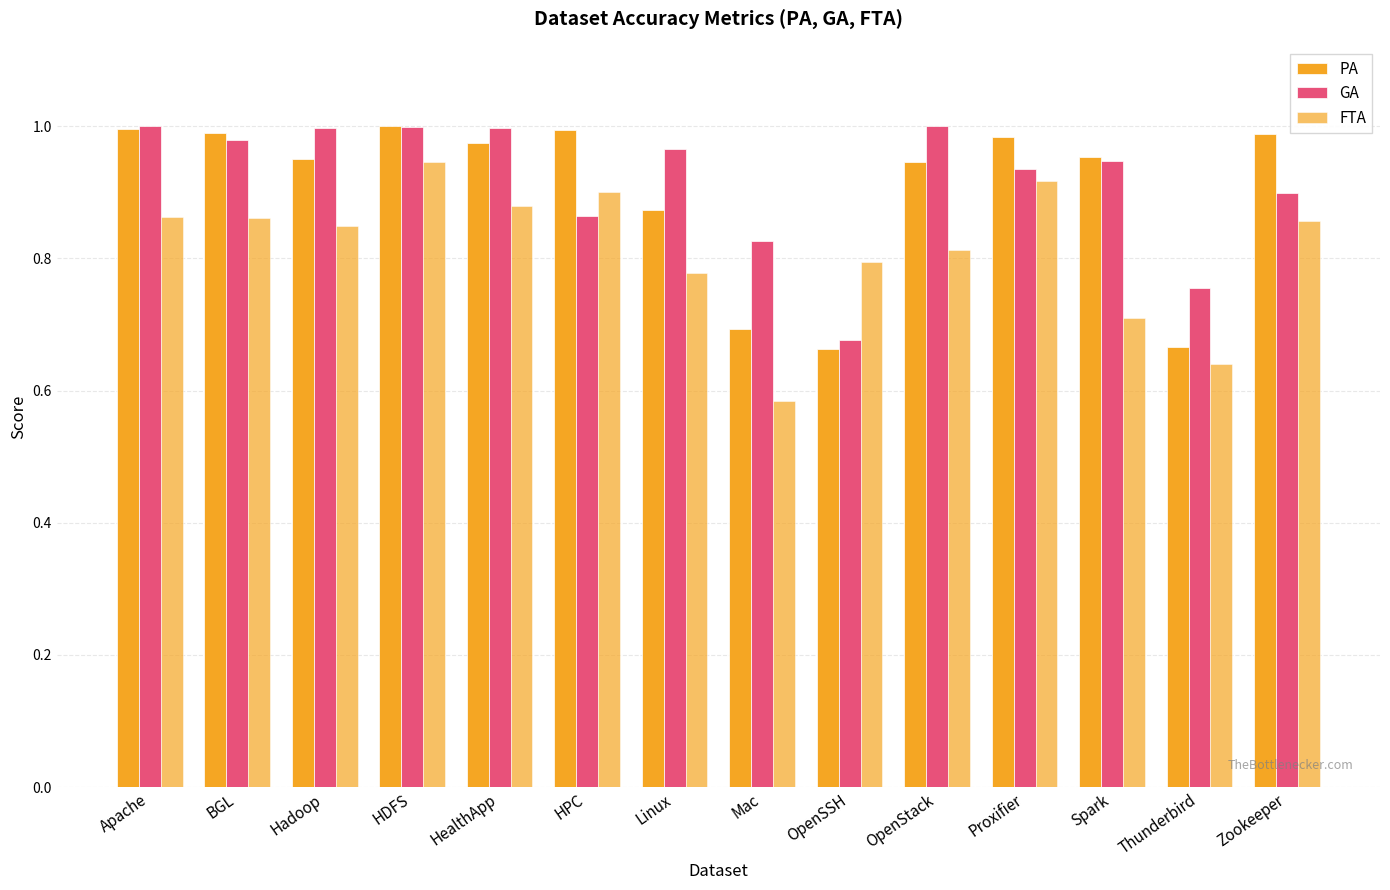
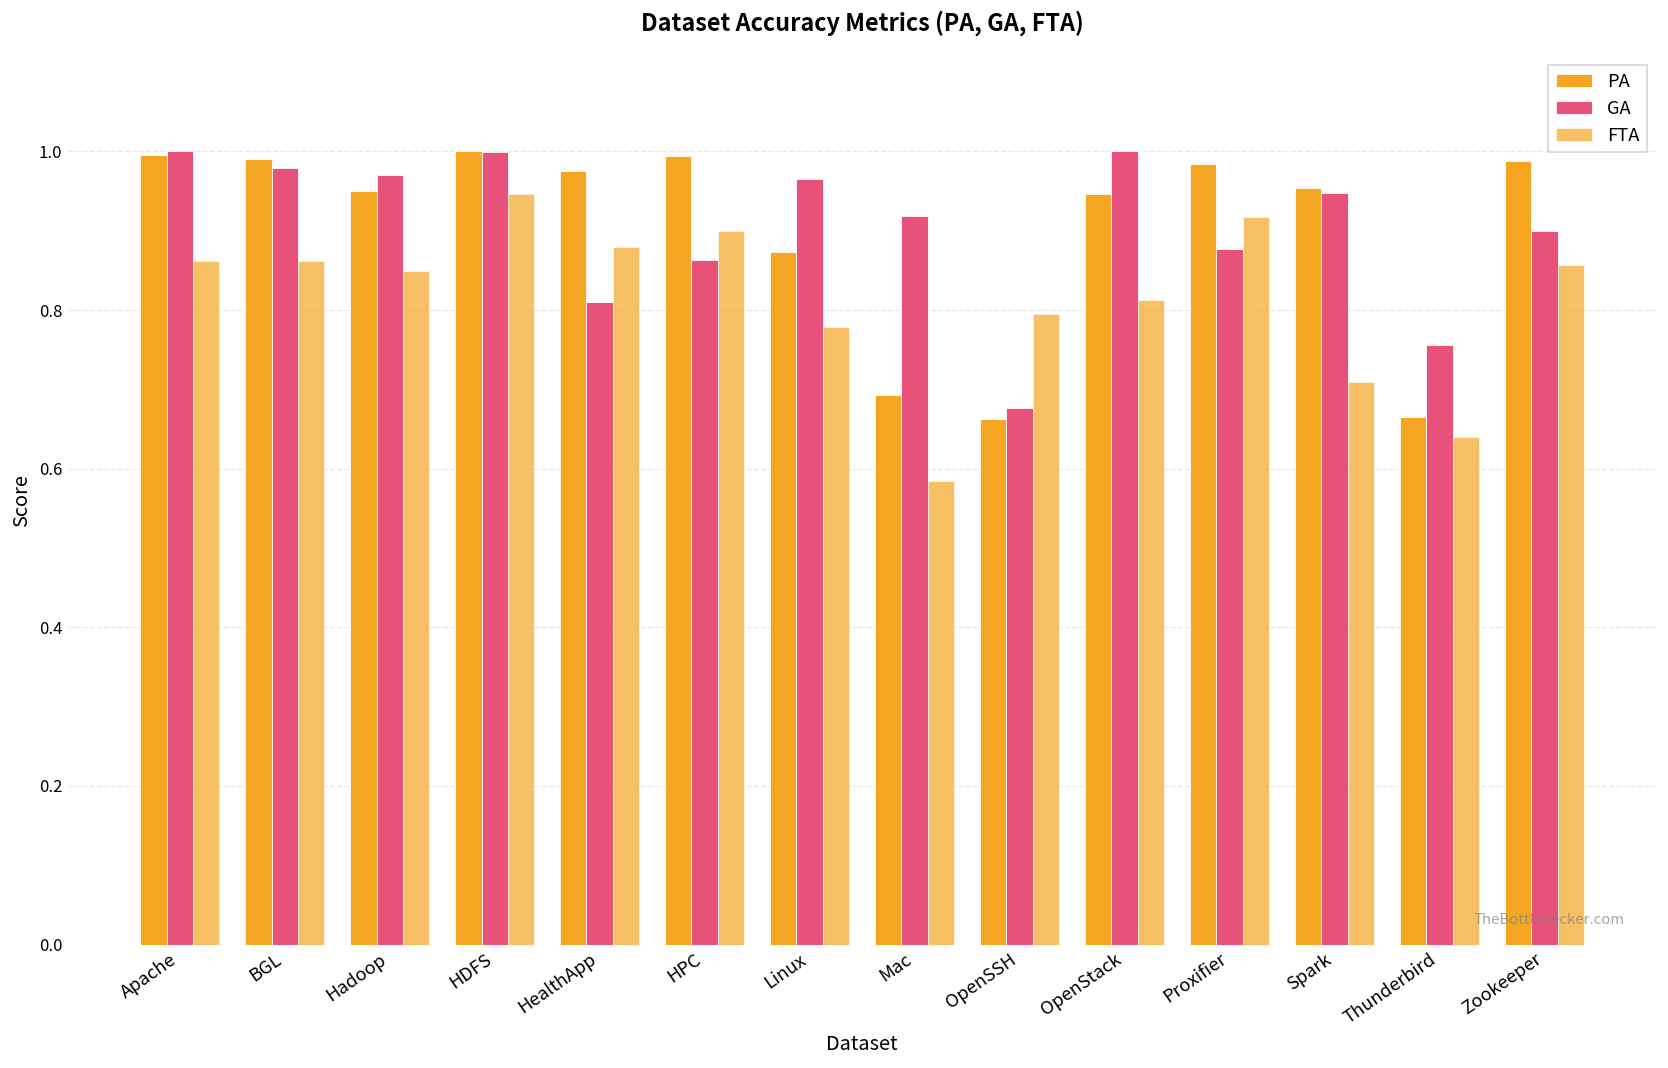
GA, Hadoop: 1.00 -> 0.97
GA, HealthApp: 1.00 -> 0.81
GA, Mac: 0.83 -> 0.92
GA, Proxifier: 0.94 -> 0.88
